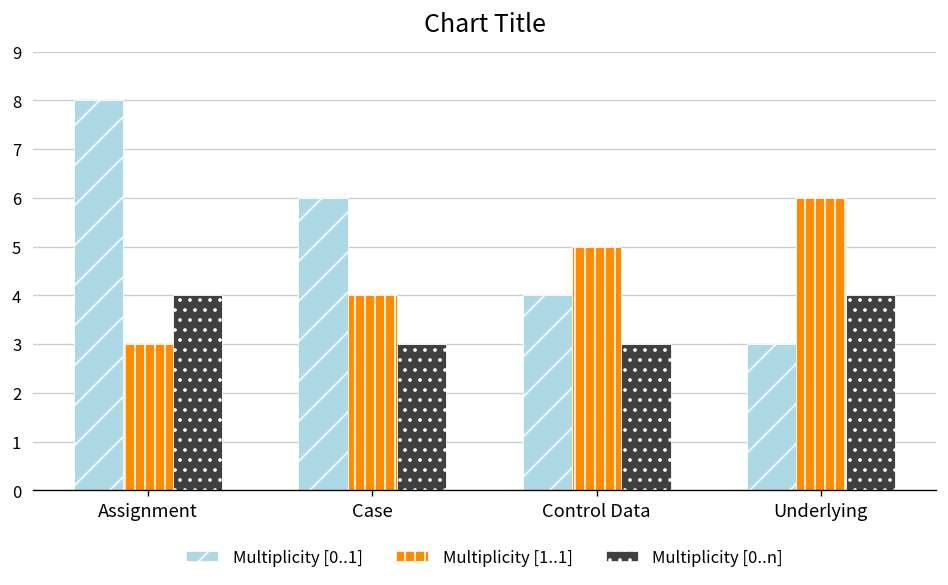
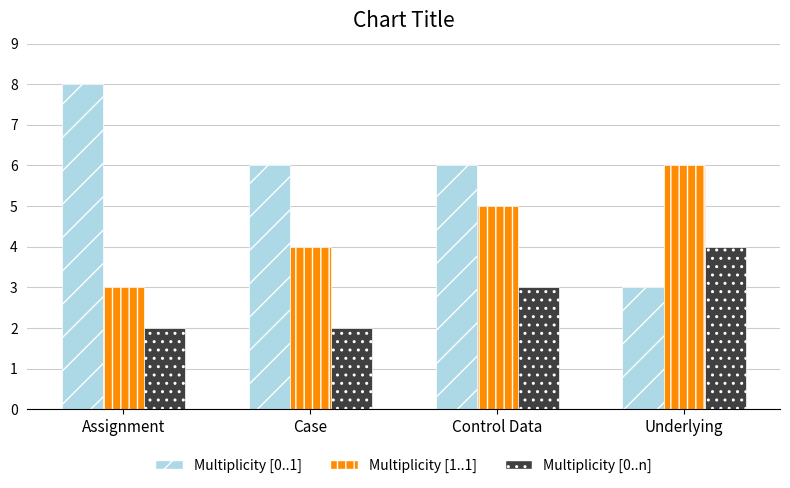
Multiplicity [0..n], Assignment: 4 -> 2
Multiplicity [0..n], Case: 3 -> 2
Multiplicity [0..1], Control Data: 4 -> 6
